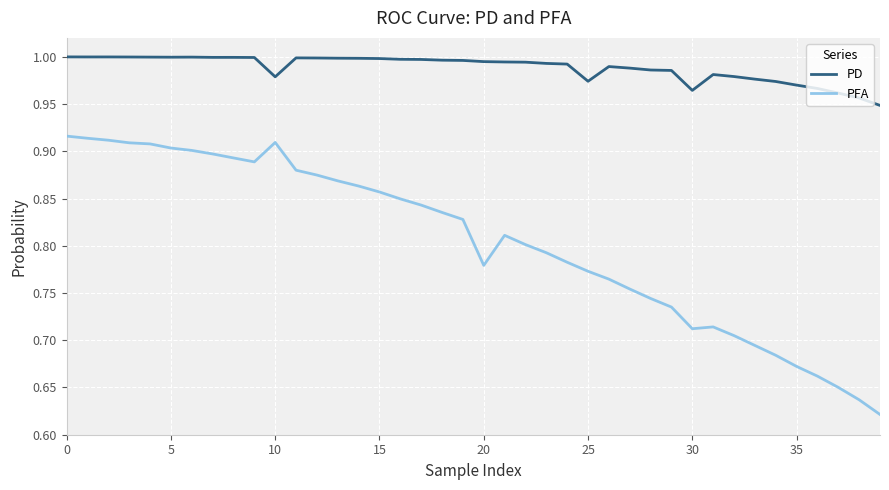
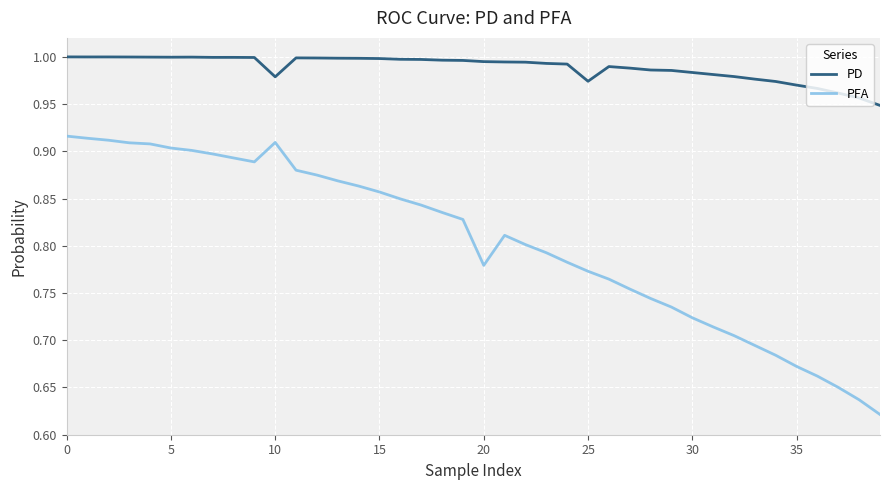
PD, 30: 0.96 -> 0.98
PFA, 30: 0.71 -> 0.72
